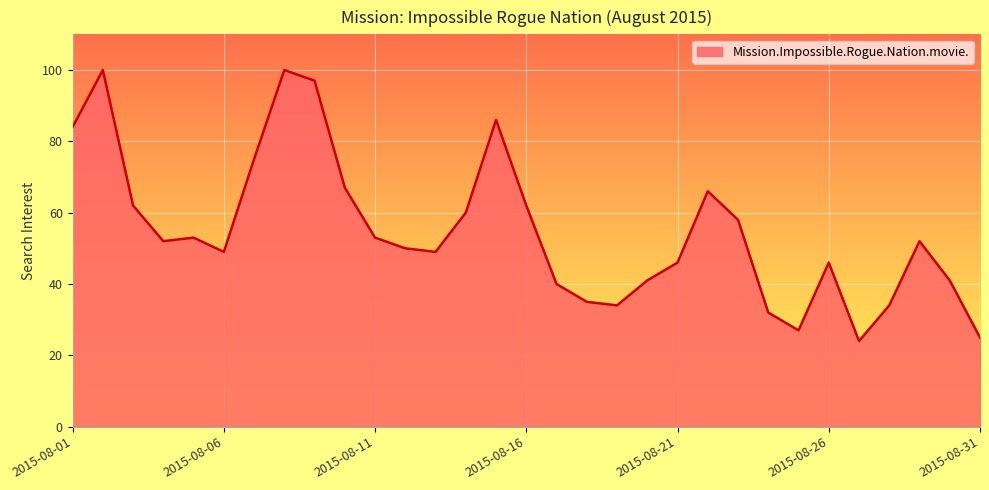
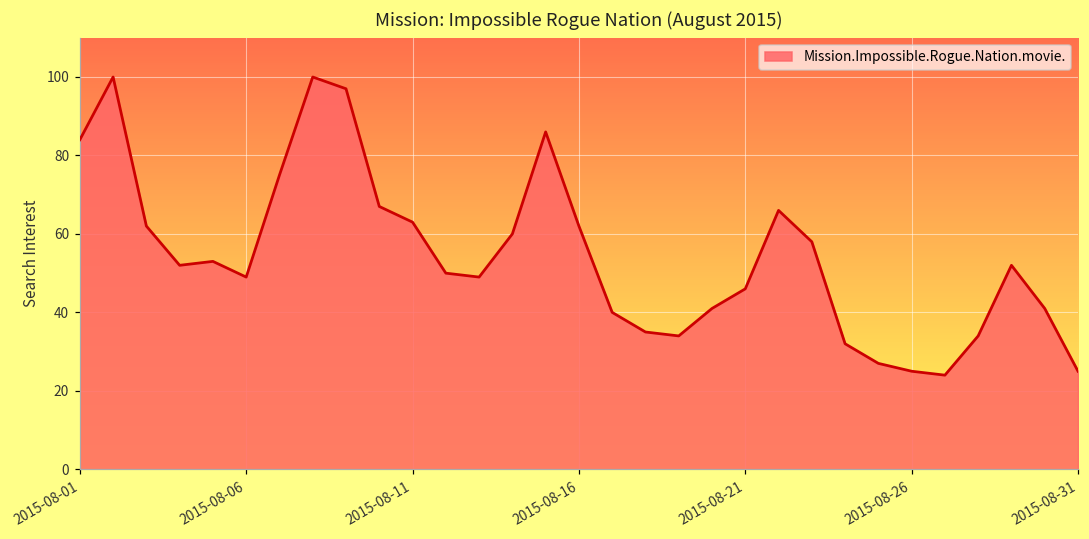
2015-08-11: 53 -> 63
2015-08-26: 46 -> 25
